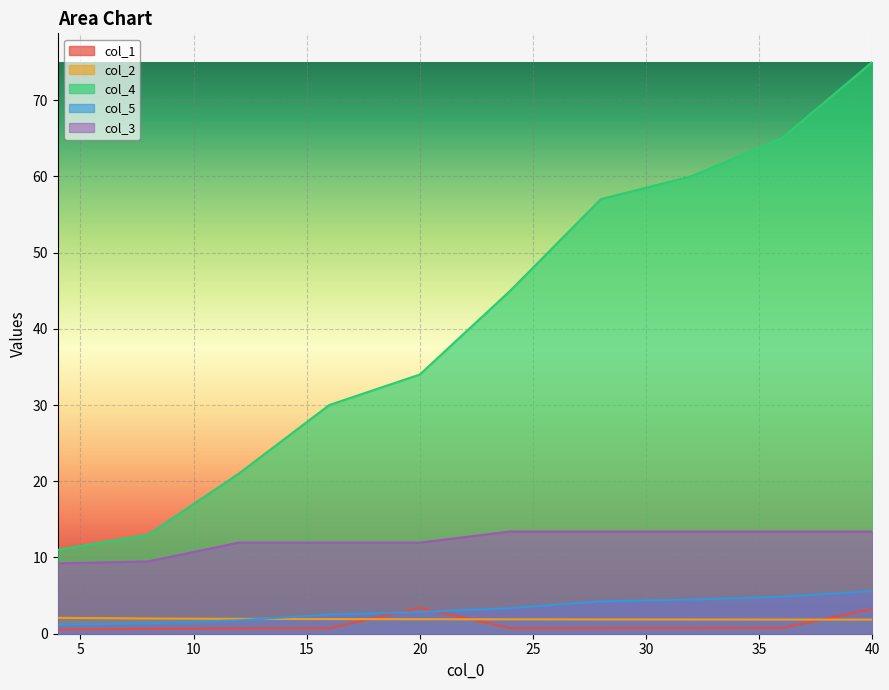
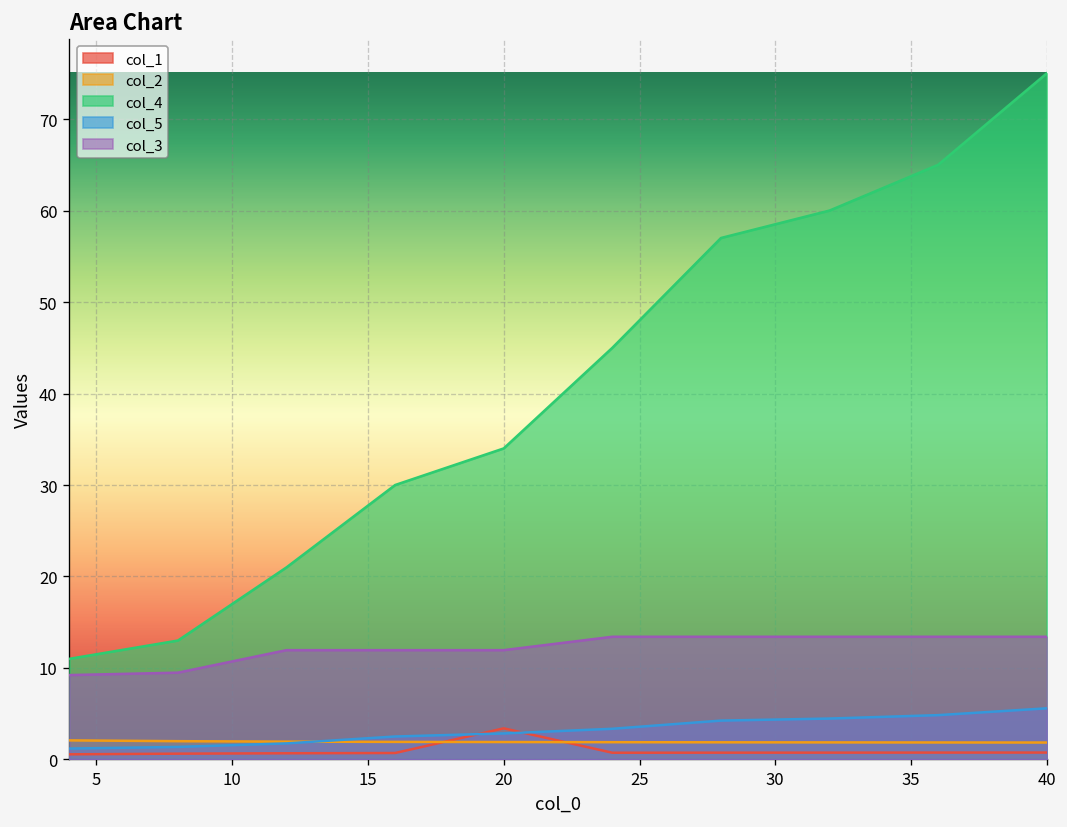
col_1, 40: 3 -> 1
